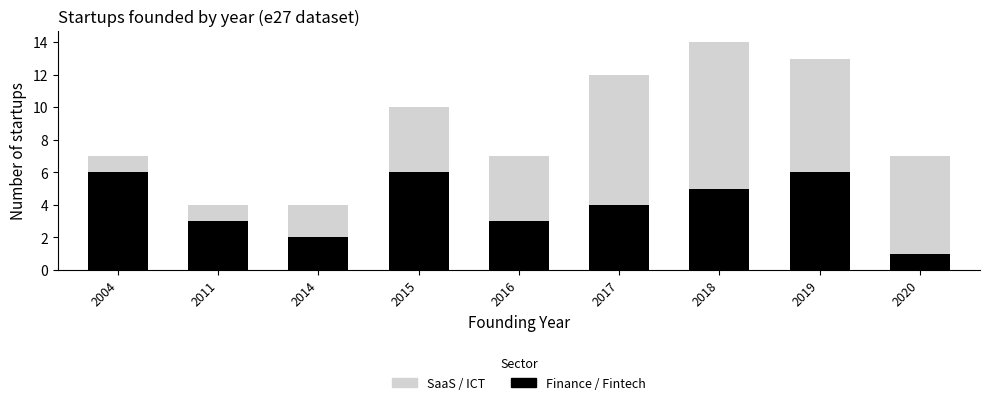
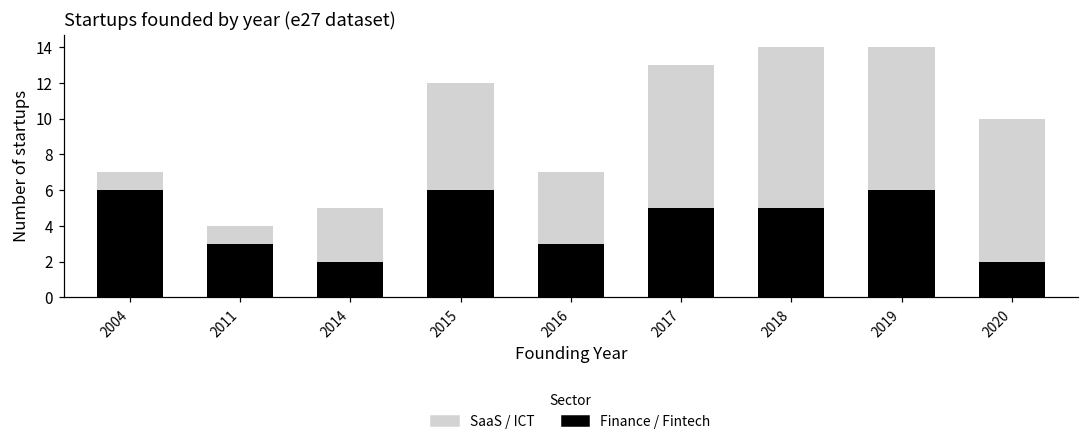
SaaS / ICT, 2014: 2 -> 3
SaaS / ICT, 2015: 4 -> 6
Finance / Fintech, 2017: 4 -> 5
SaaS / ICT, 2019: 7 -> 8
Finance / Fintech, 2020: 1 -> 2
SaaS / ICT, 2020: 6 -> 8
